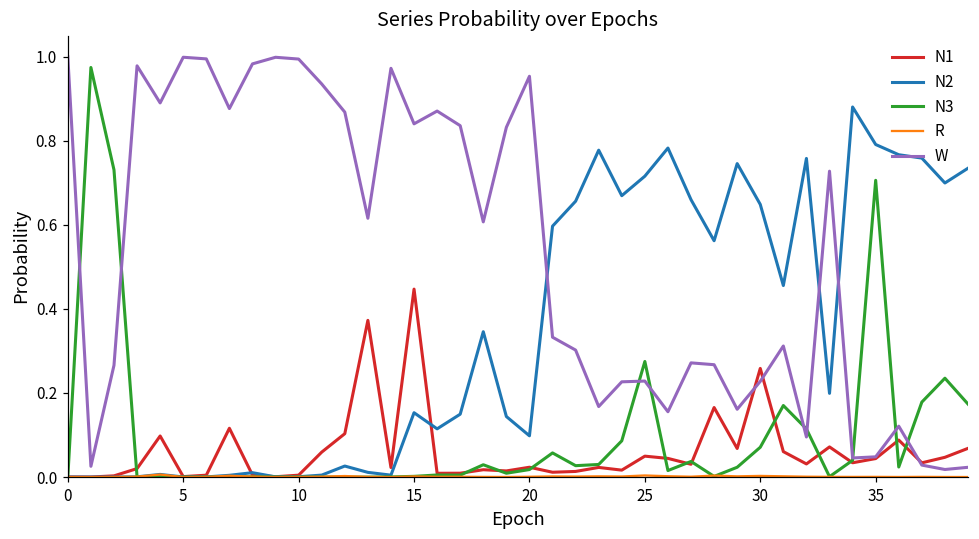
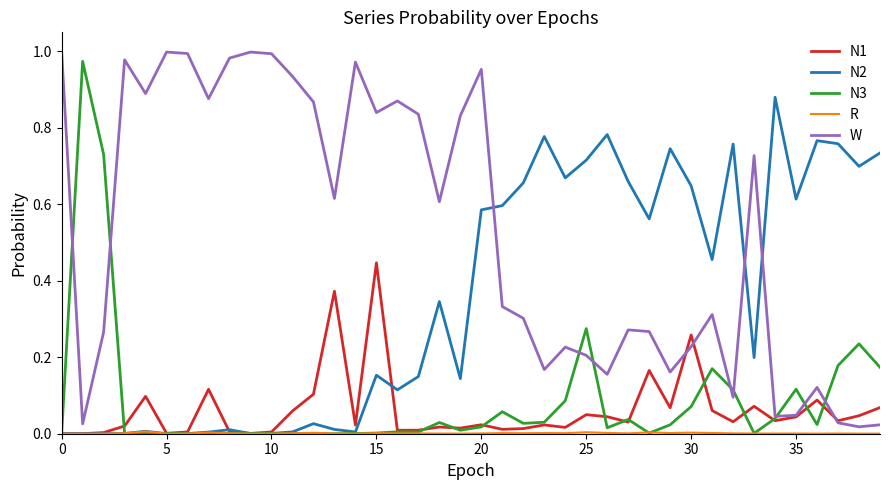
N2, 20: 0.10 -> 0.59
W, 25: 0.23 -> 0.21
N2, 35: 0.79 -> 0.61
N3, 35: 0.71 -> 0.12
